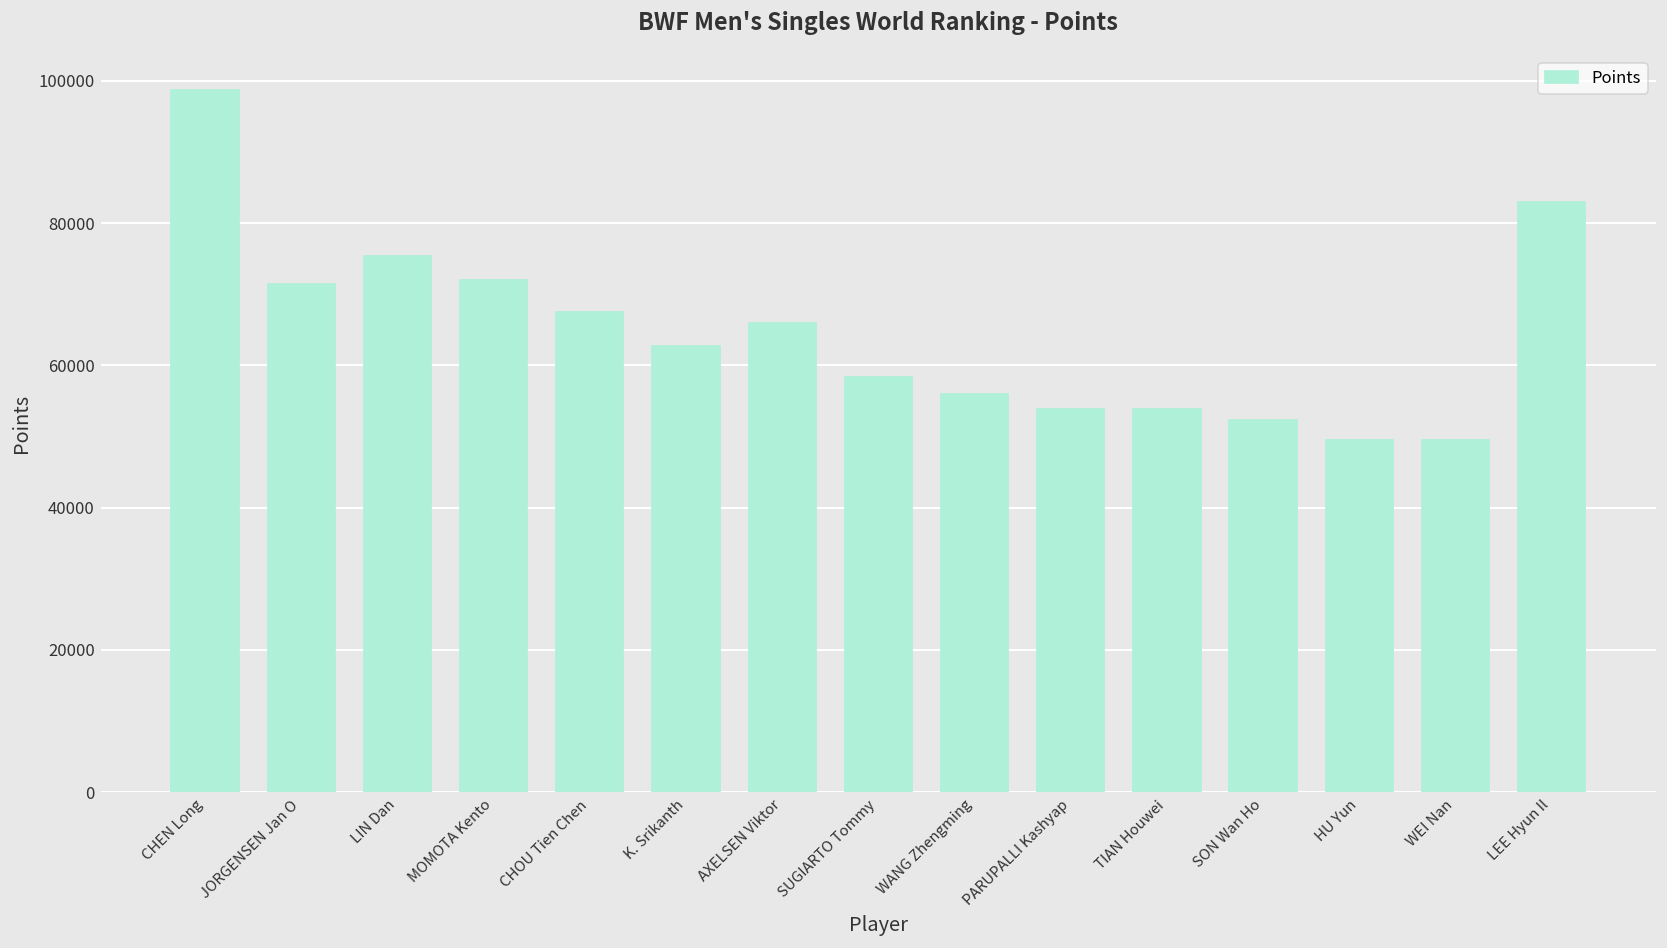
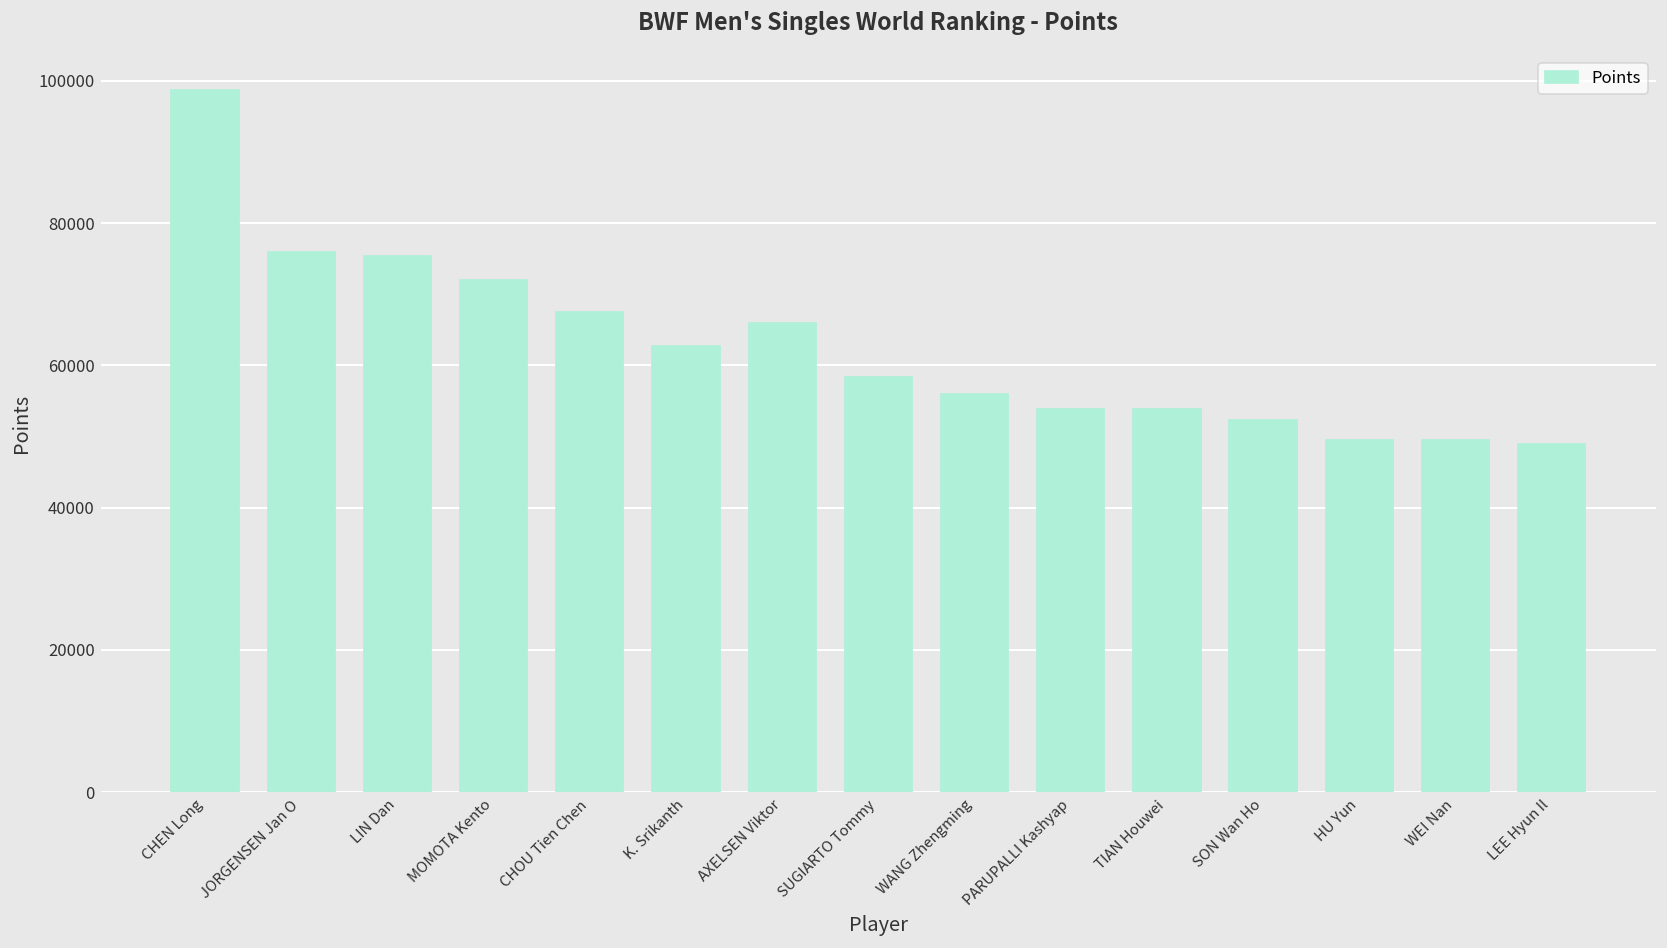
JORGENSEN Jan O: 71000 -> 76000
LEE Hyun Il: 83000 -> 49000
